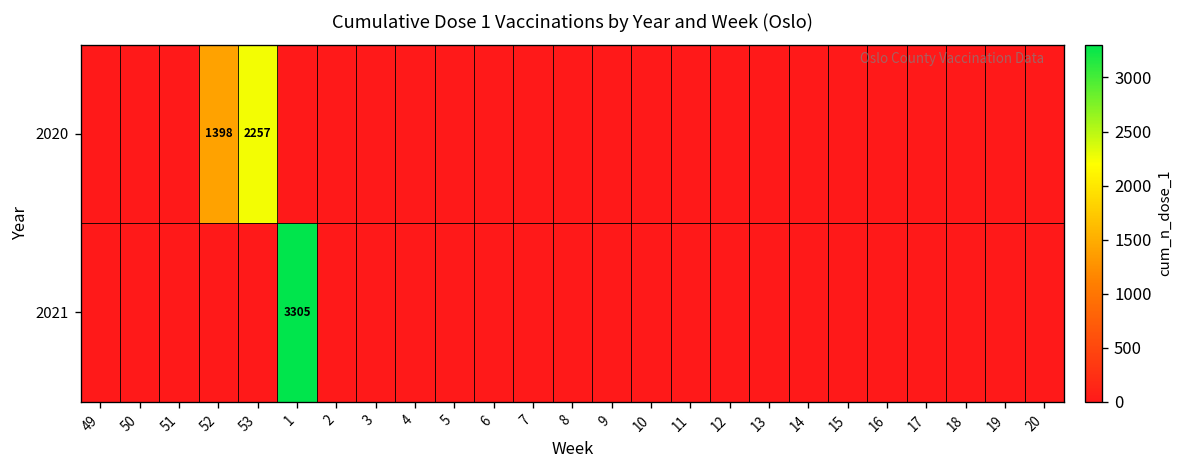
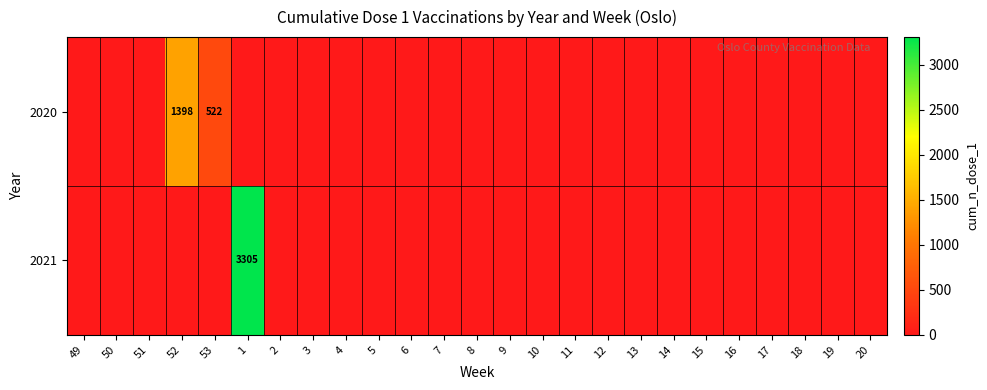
2020, 53: 2257 -> 522
